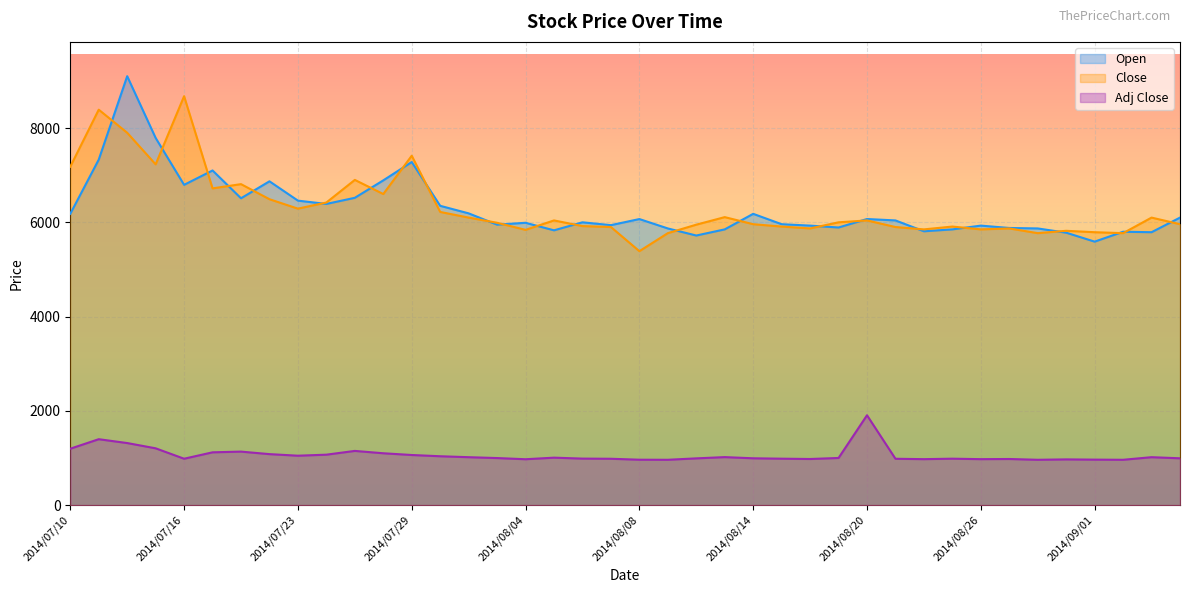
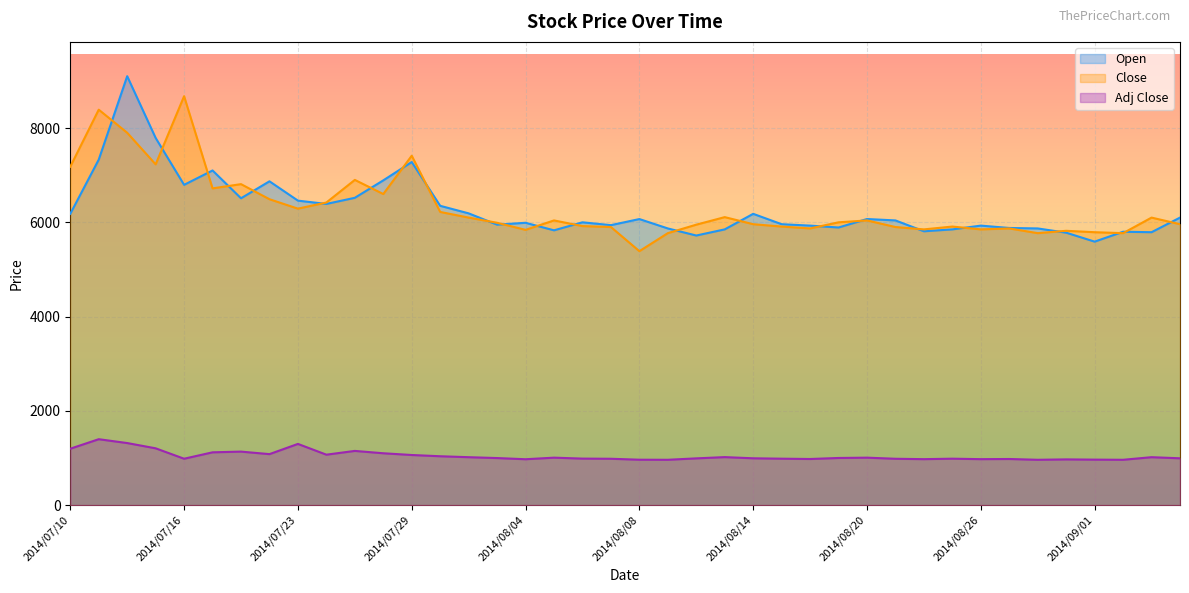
Adj Close, 2014/07/23: 1000 -> 1300
Adj Close, 2014/08/20: 1900 -> 1000
